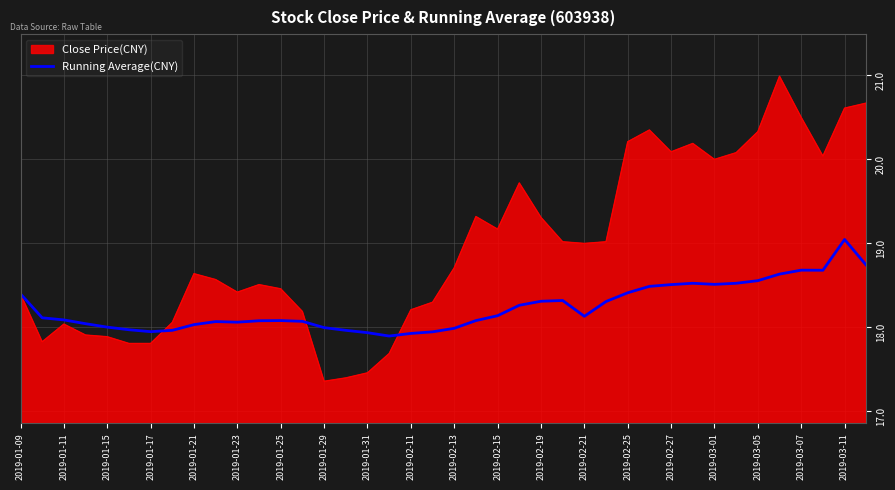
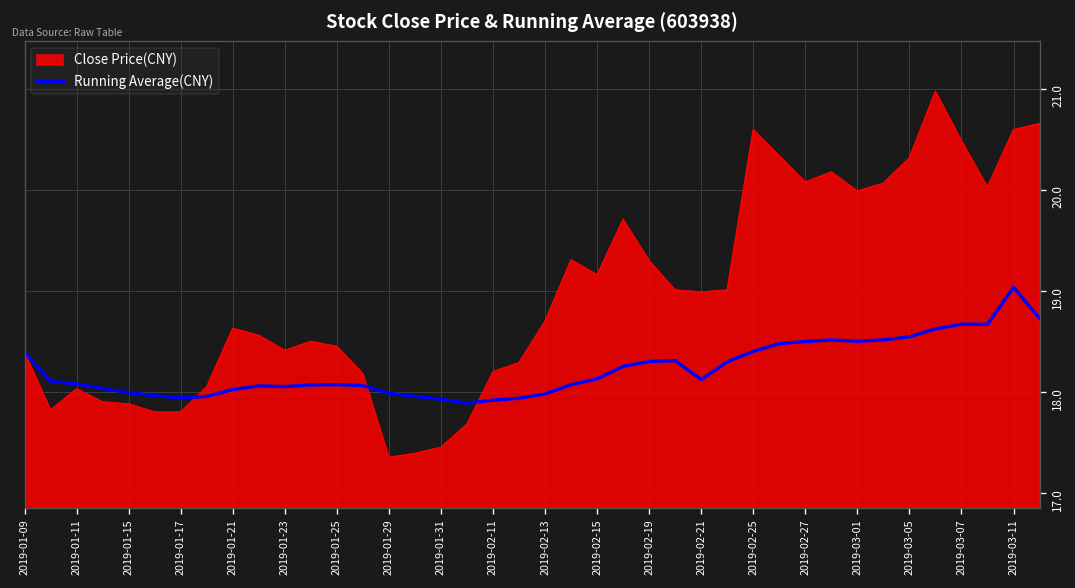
Close Price(CNY), 2019-02-25: 20.2 -> 20.6
